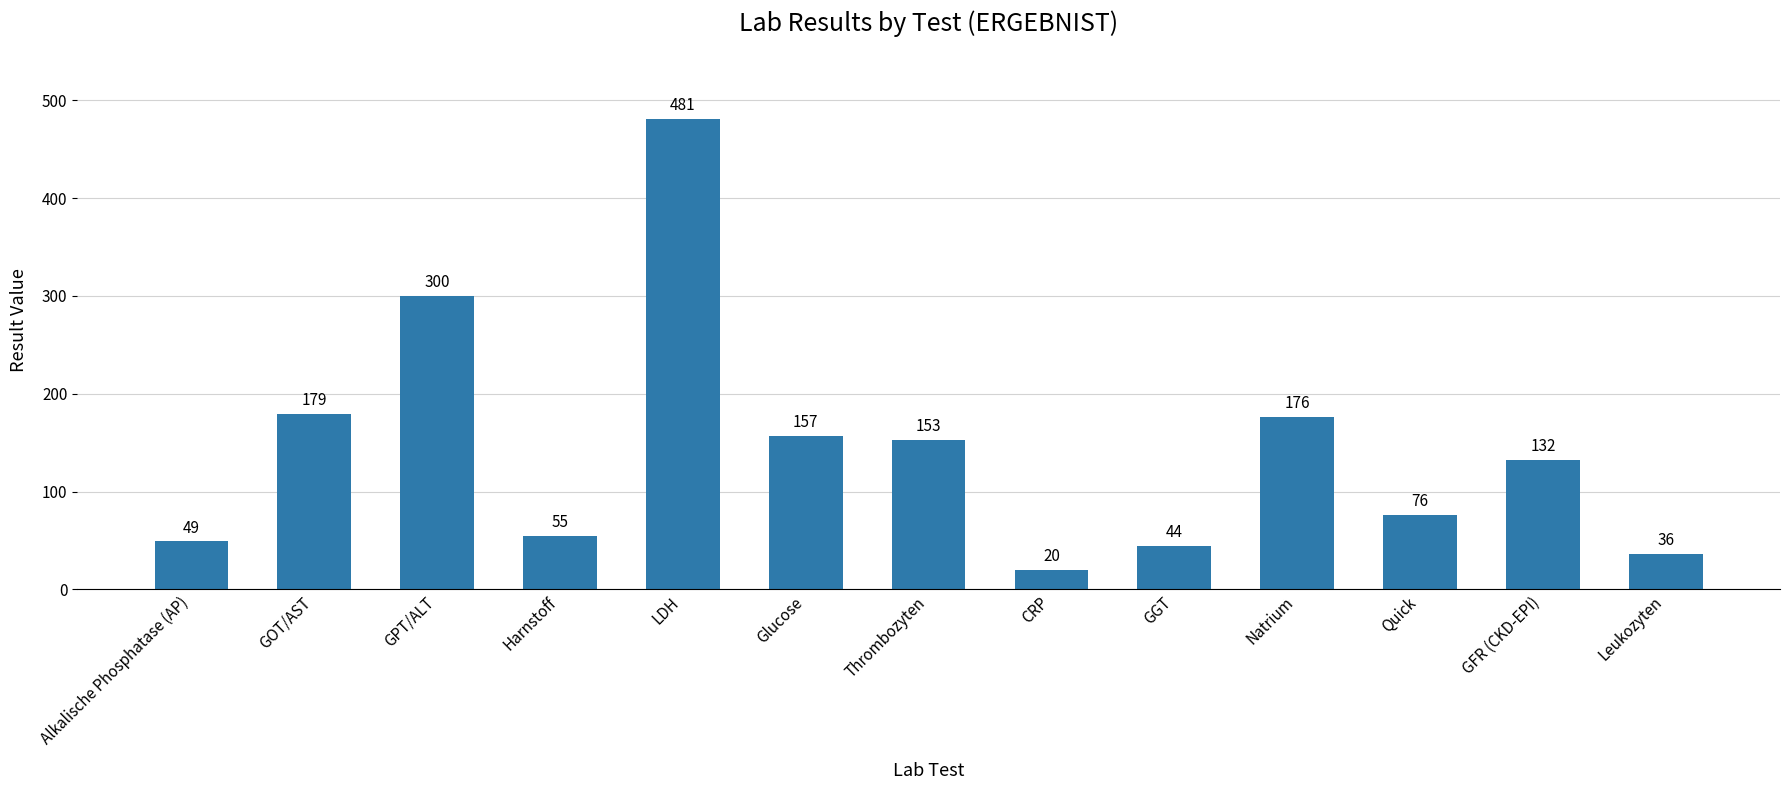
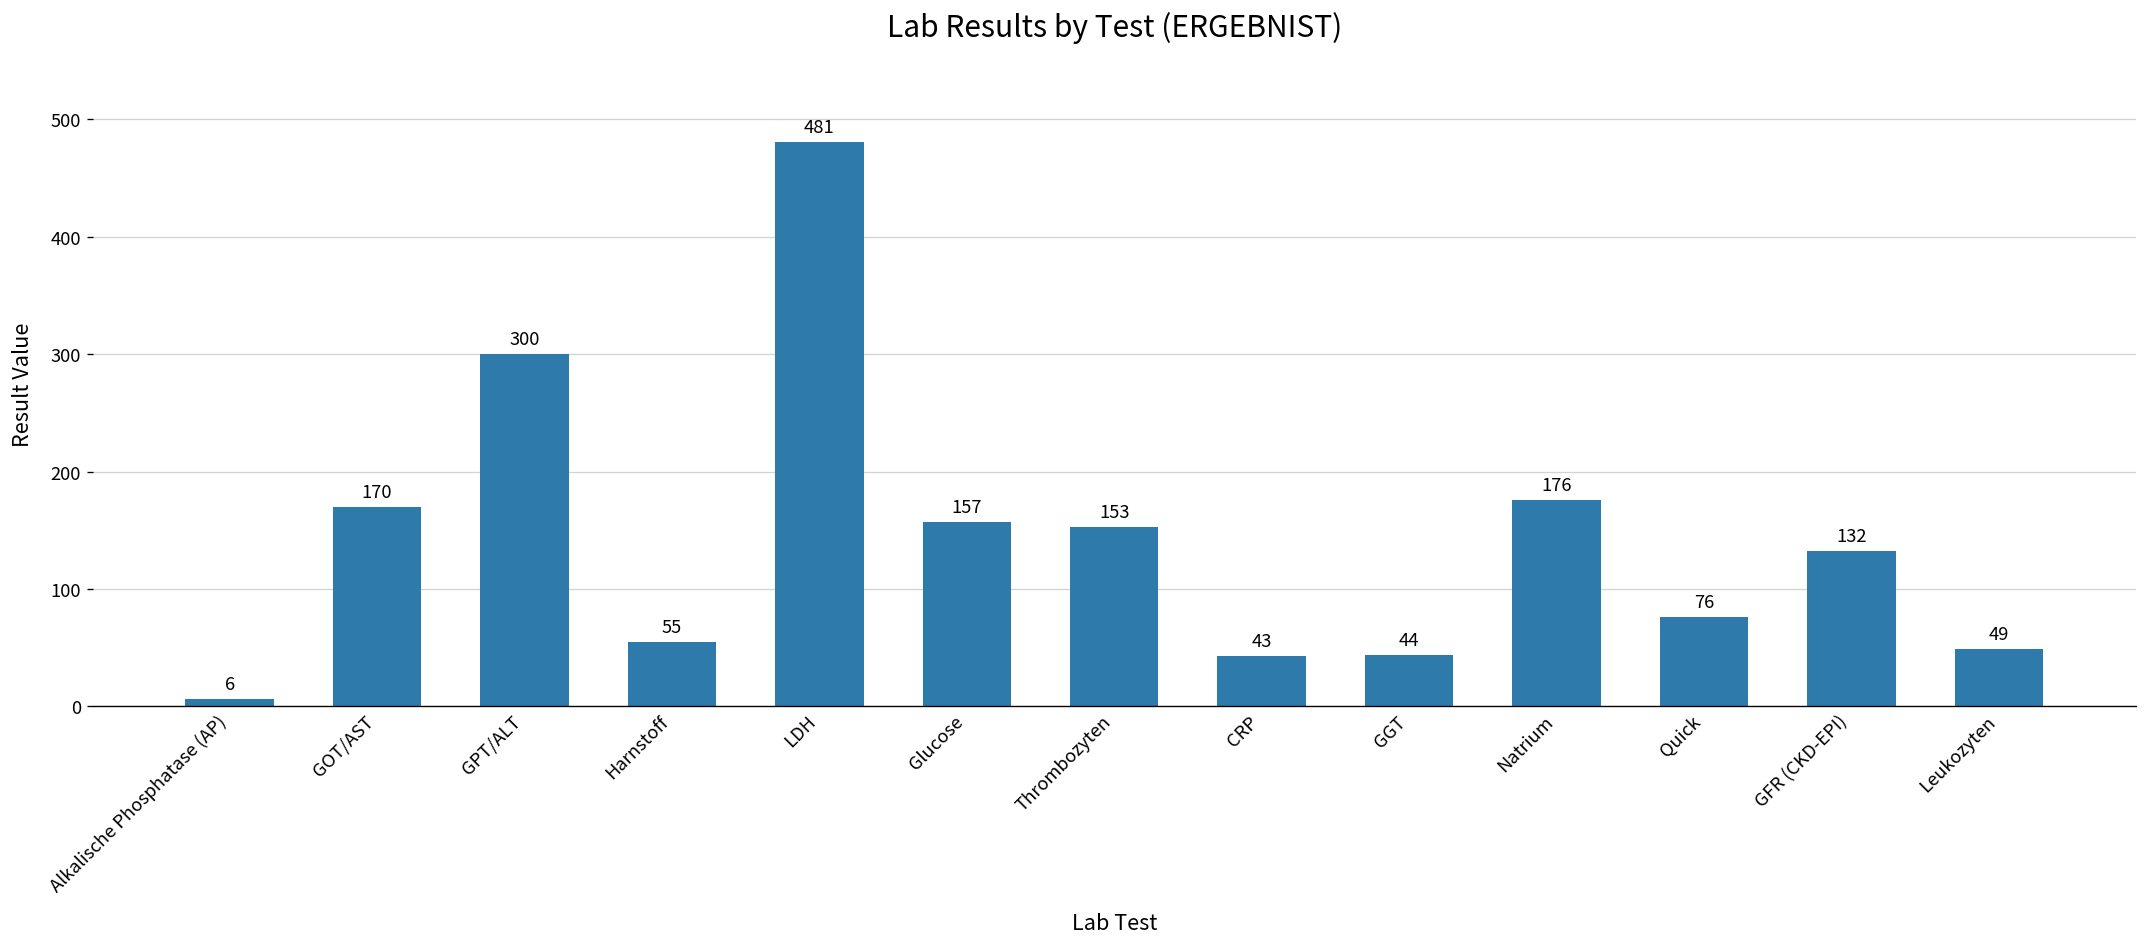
Alkalische Phosphatase (AP): 49 -> 6
GOT/AST: 179 -> 170
CRP: 20 -> 43
Leukozyten: 36 -> 49
